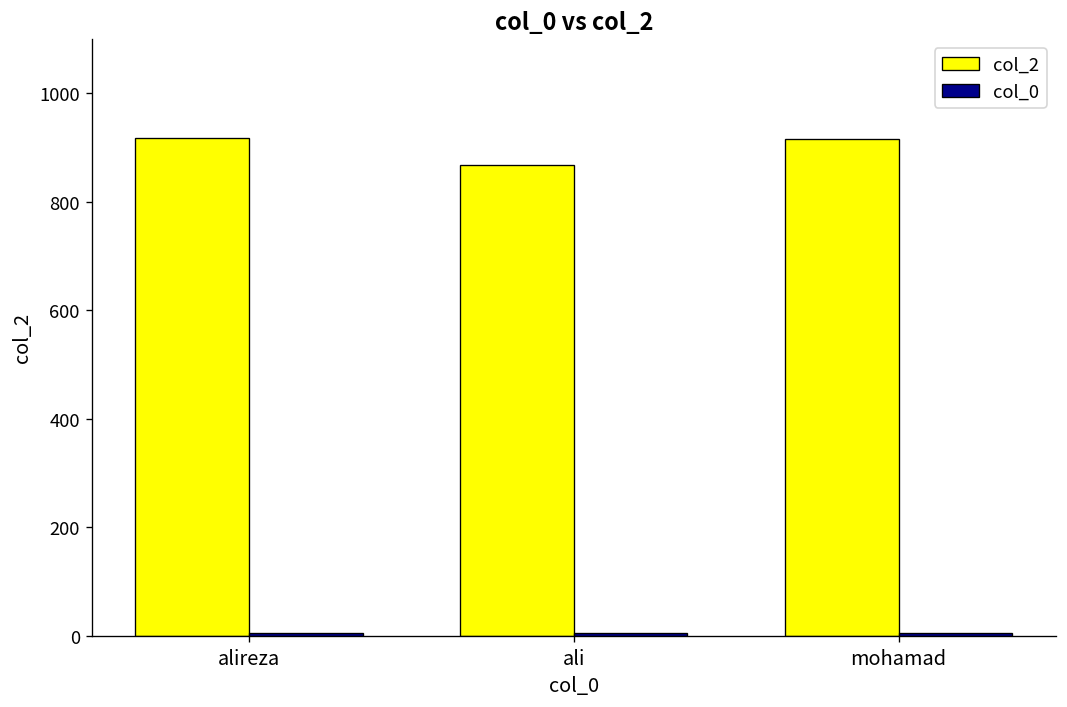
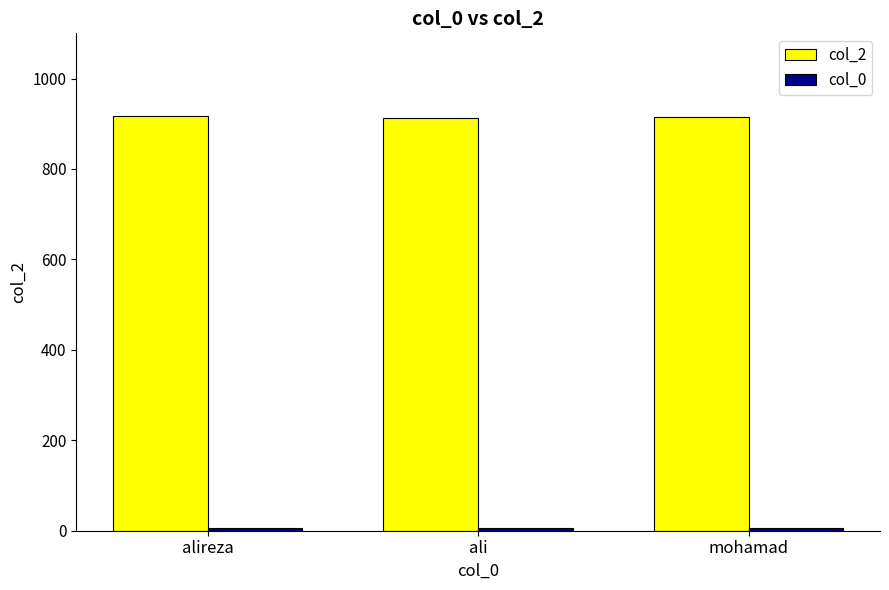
col_2, ali: 870 -> 910
